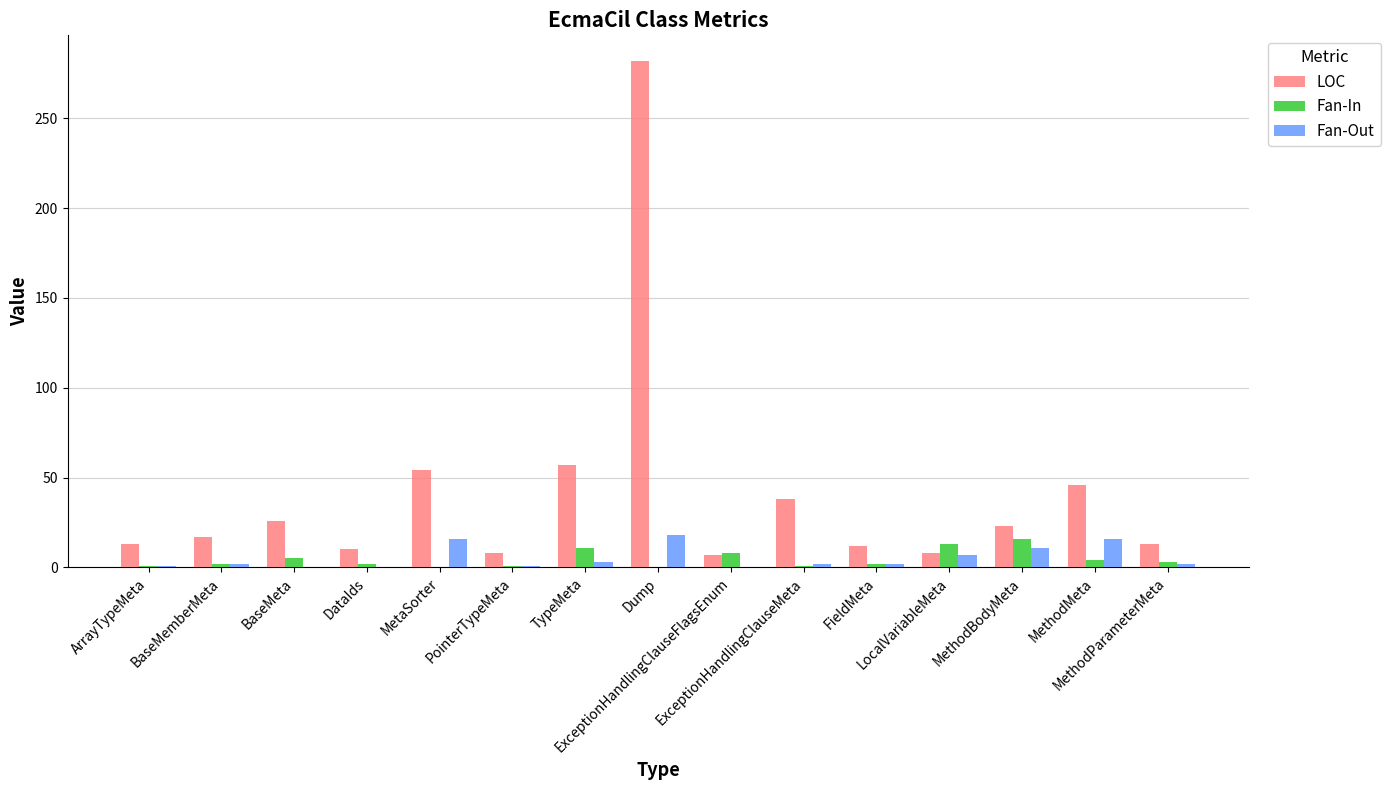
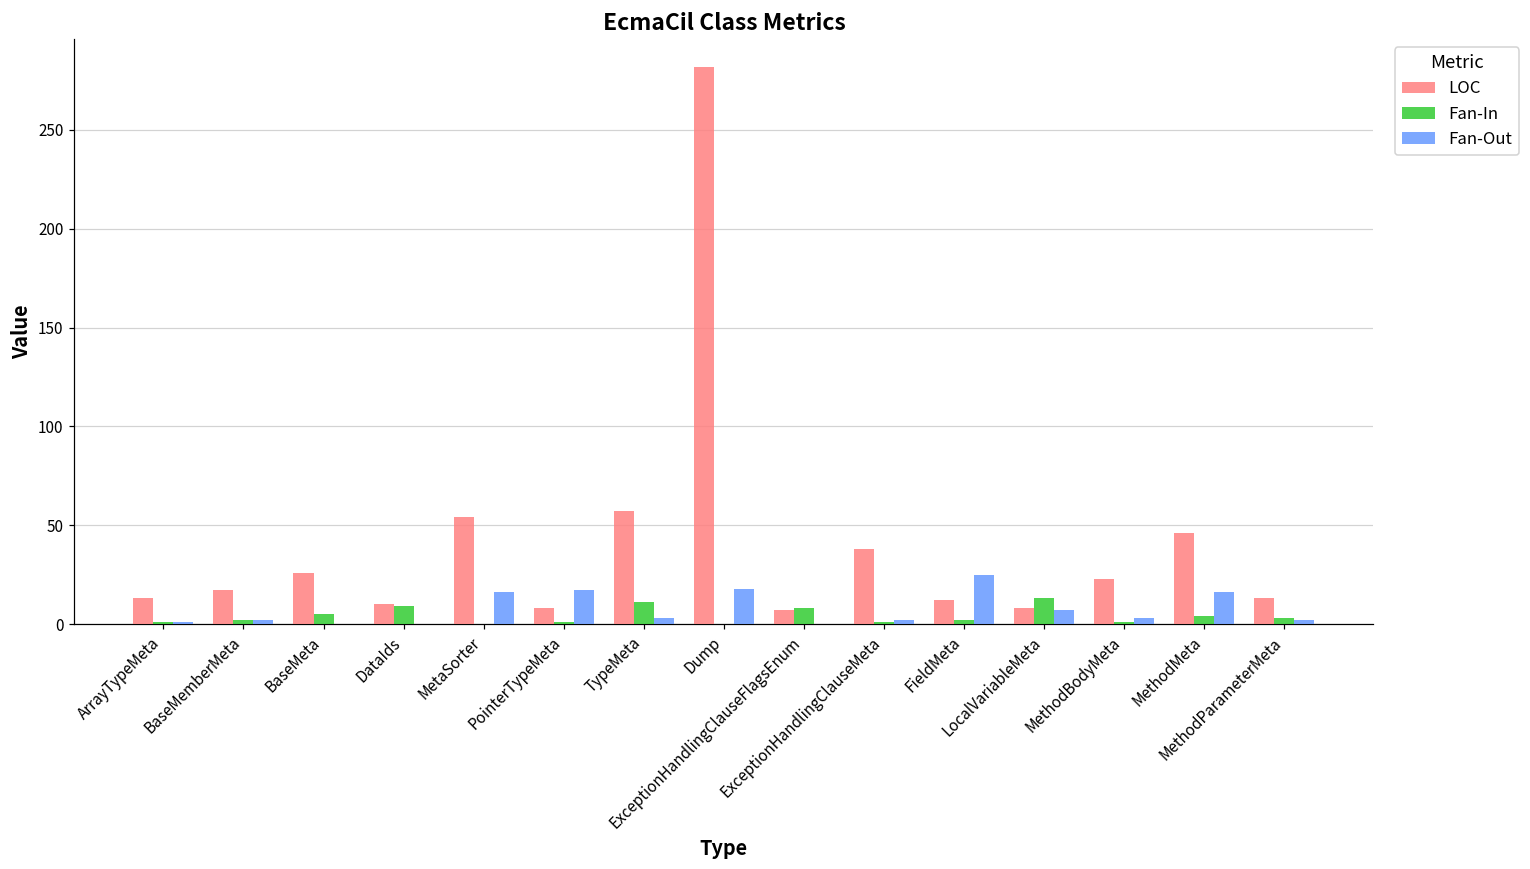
Fan-In, DataIds: 2 -> 9
Fan-Out, PointerTypeMeta: 1 -> 17
Fan-Out, FieldMeta: 2 -> 25
Fan-In, MethodBodyMeta: 16 -> 1
Fan-Out, MethodBodyMeta: 11 -> 3
